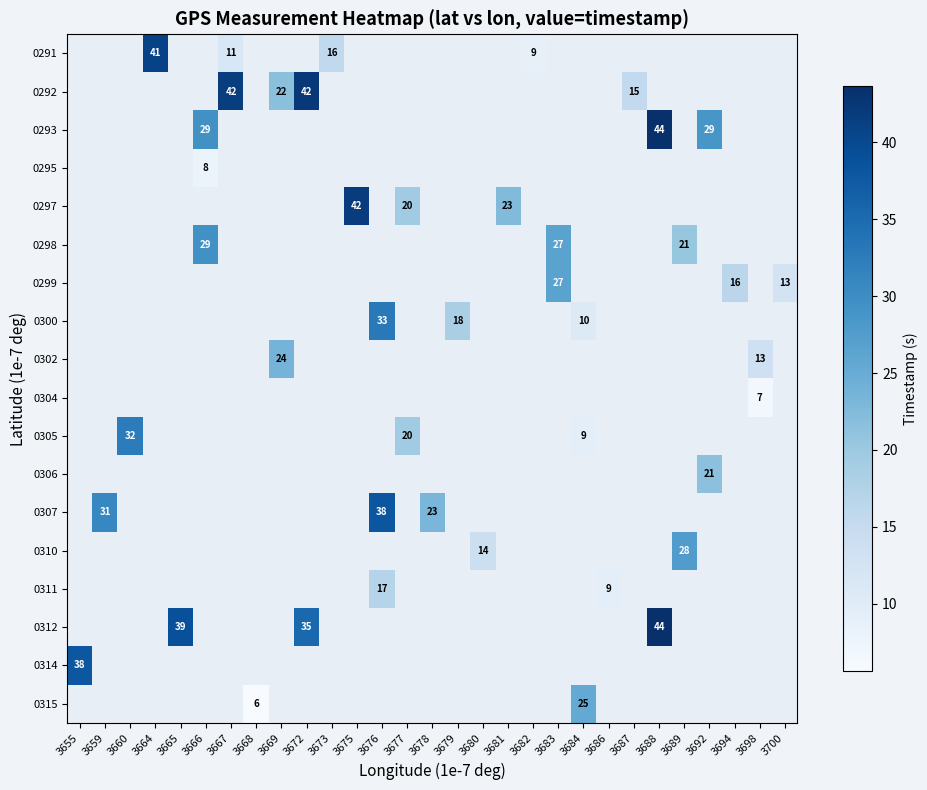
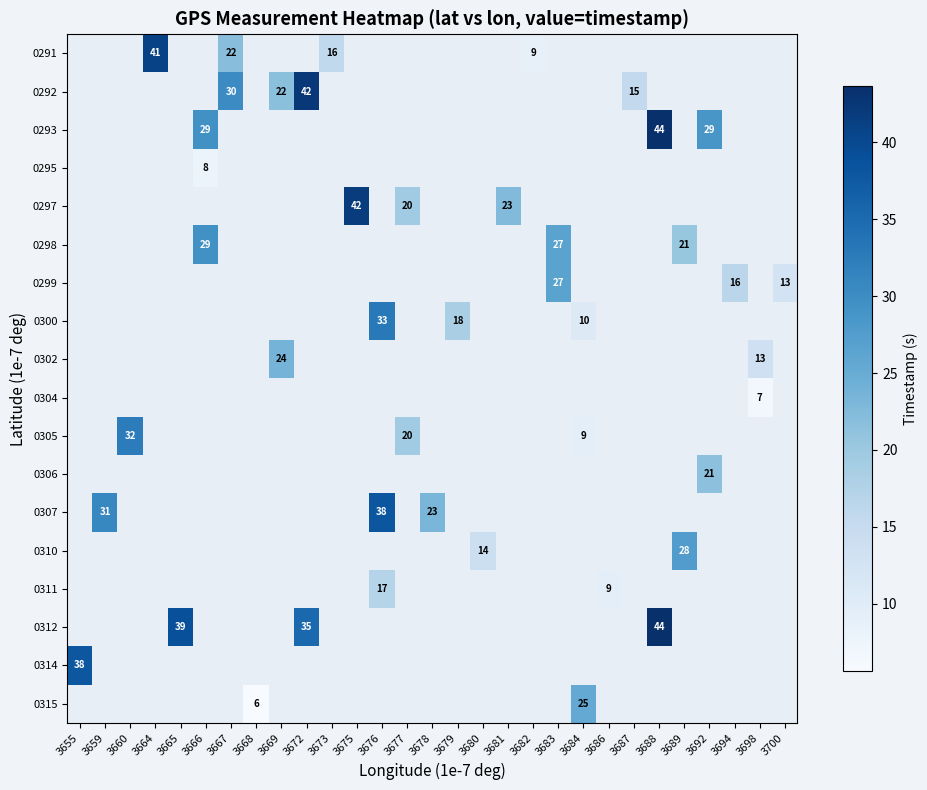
0291, 3667: 11 -> 22
0292, 3667: 42 -> 30
